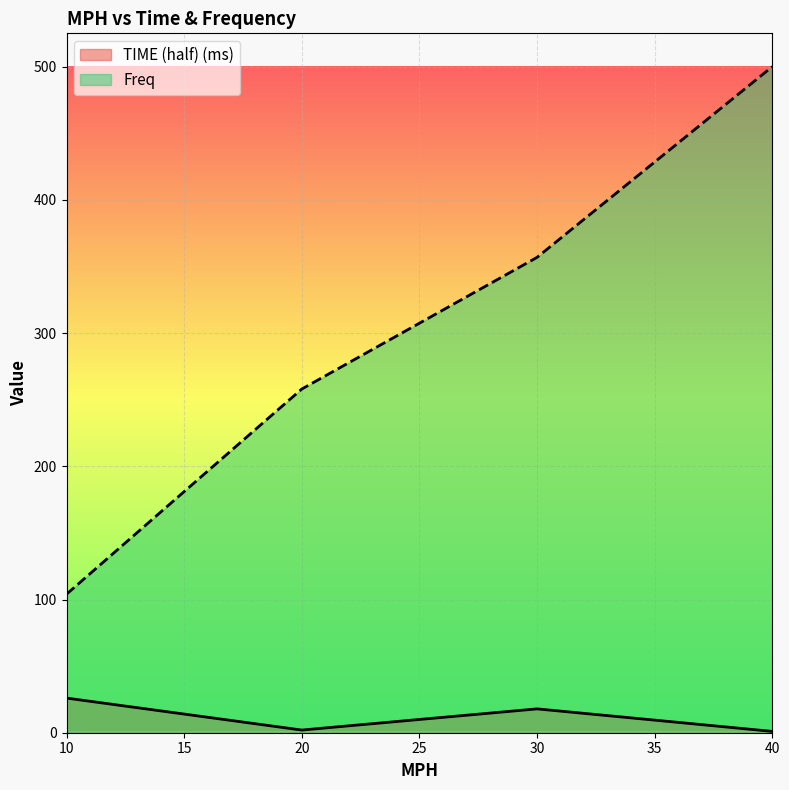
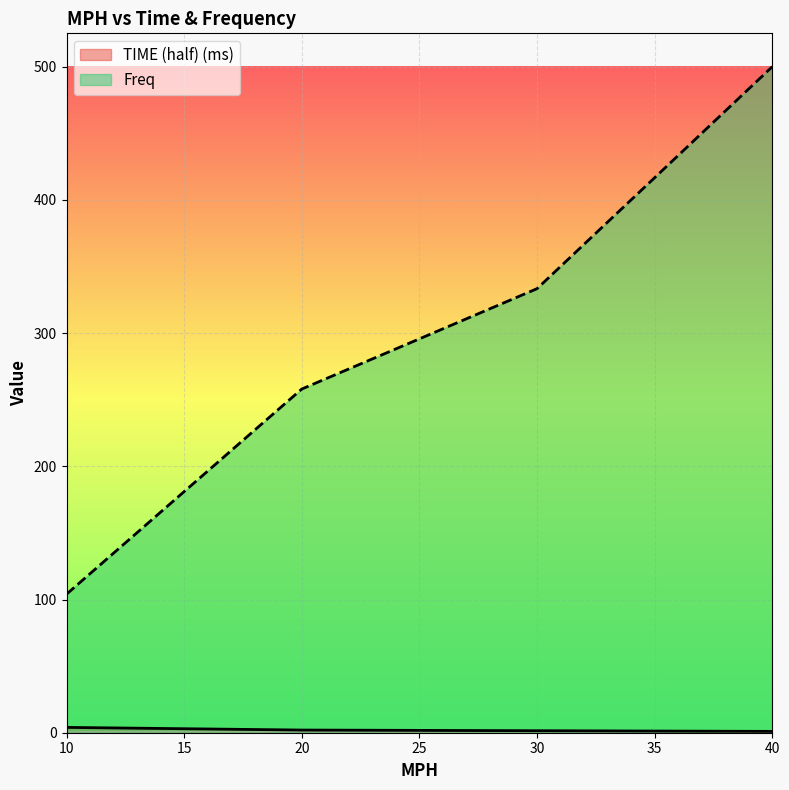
TIME (half) (ms), 10: 26 -> 4
TIME (half) (ms), 30: 18 -> 2
Freq, 30: 357 -> 333
